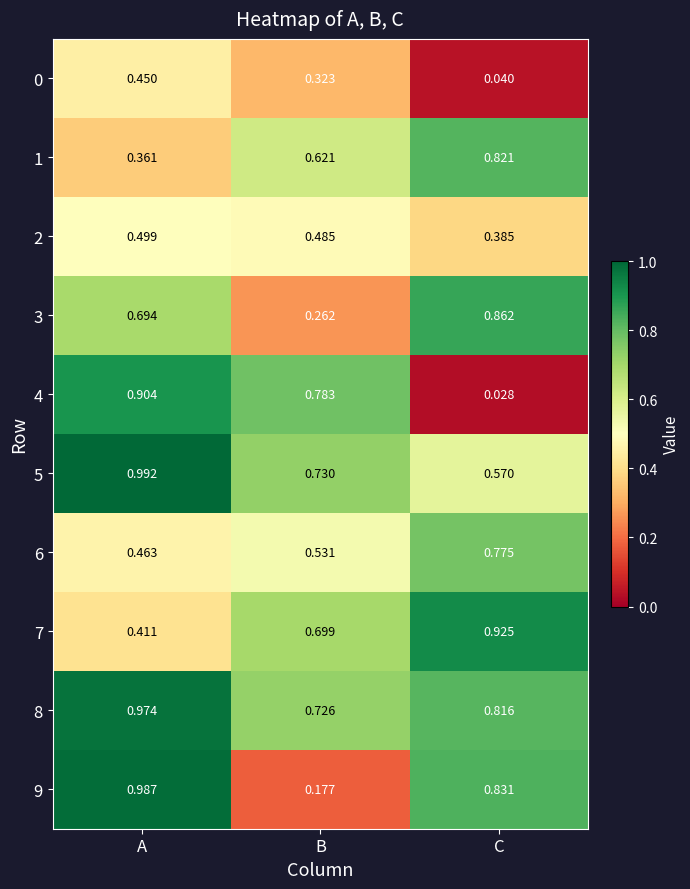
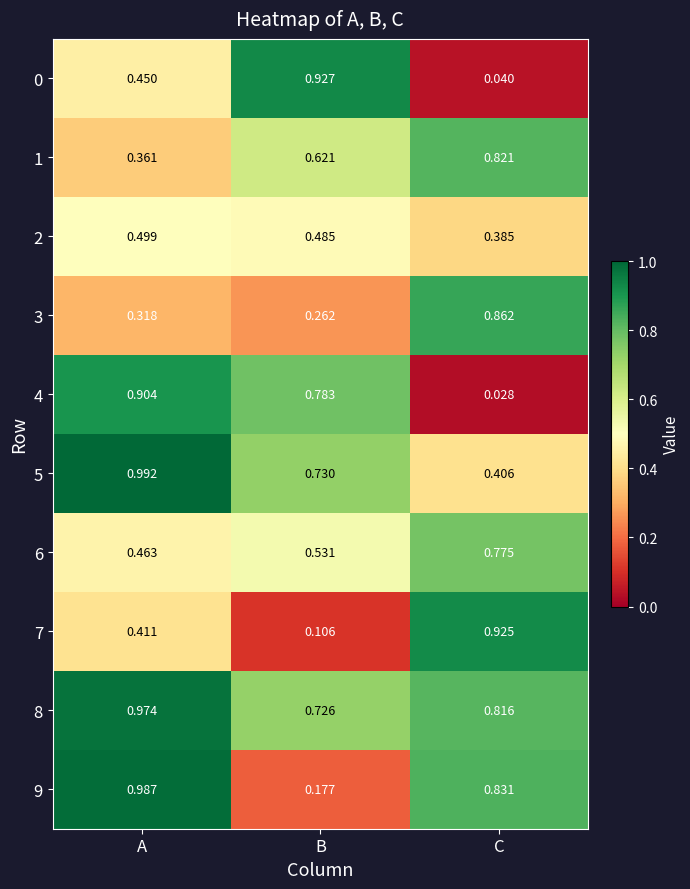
0, B: 0.323 -> 0.927
3, A: 0.694 -> 0.318
5, C: 0.570 -> 0.406
7, B: 0.699 -> 0.106
